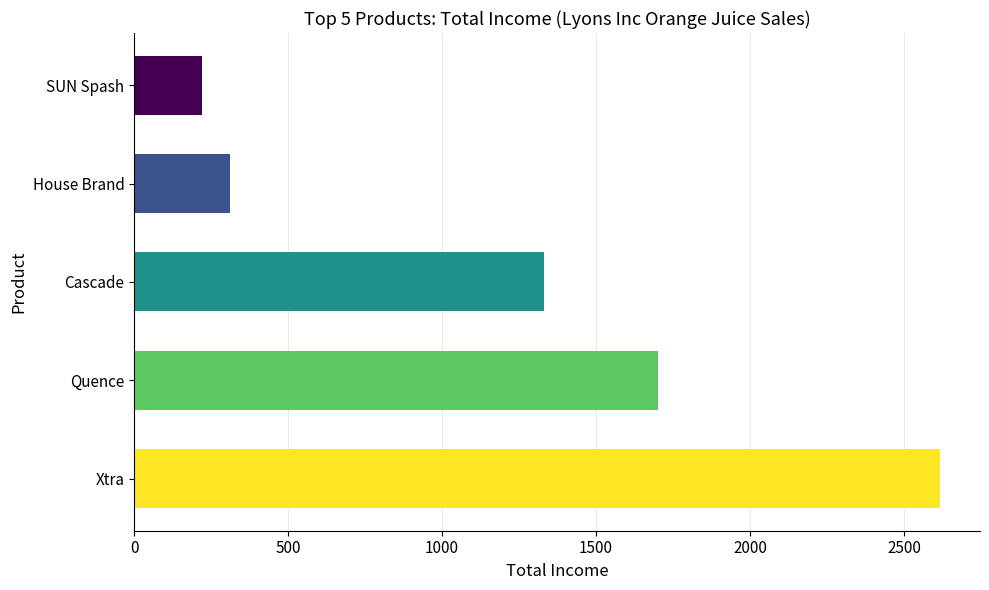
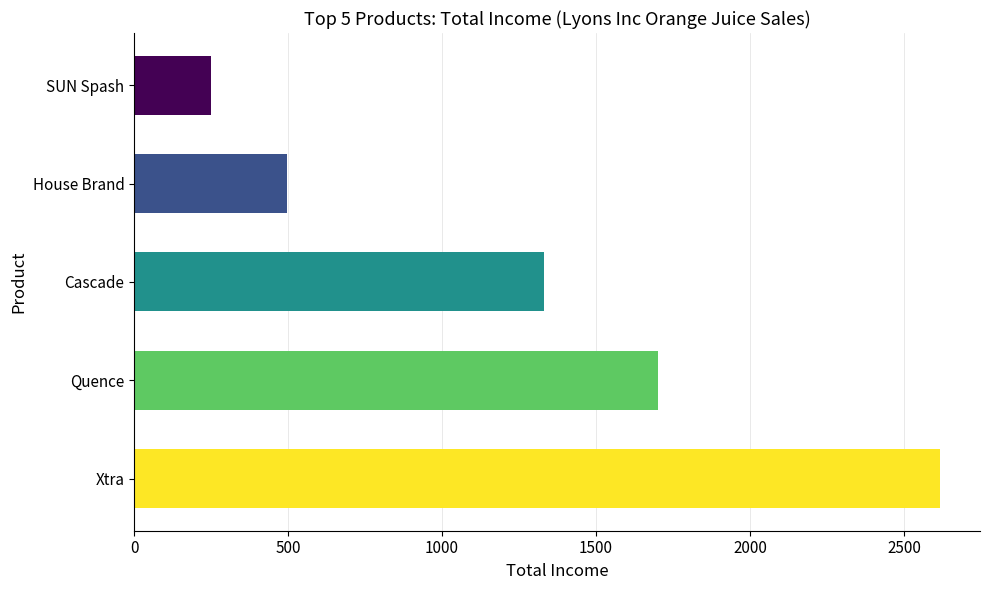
SUN Spash: 220 -> 250
House Brand: 310 -> 500
